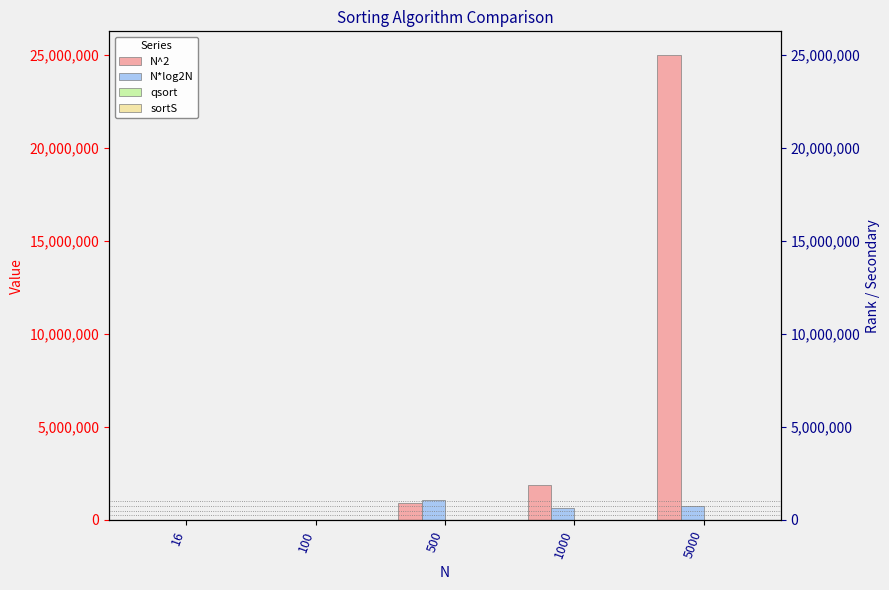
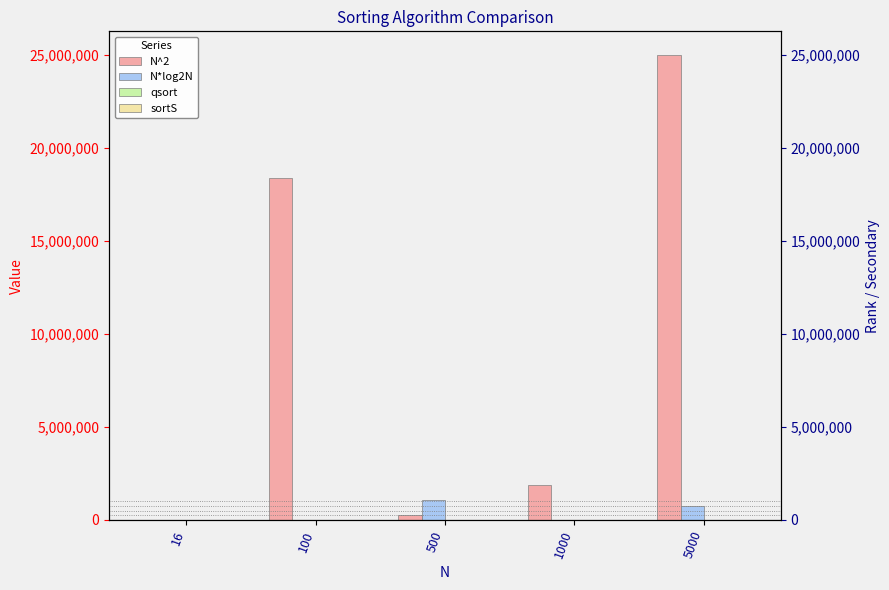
N^2, 100: 0 -> 18,400,000
N^2, 500: 900,000 -> 300,000
N*log2N, 1000: 600,000 -> 0
